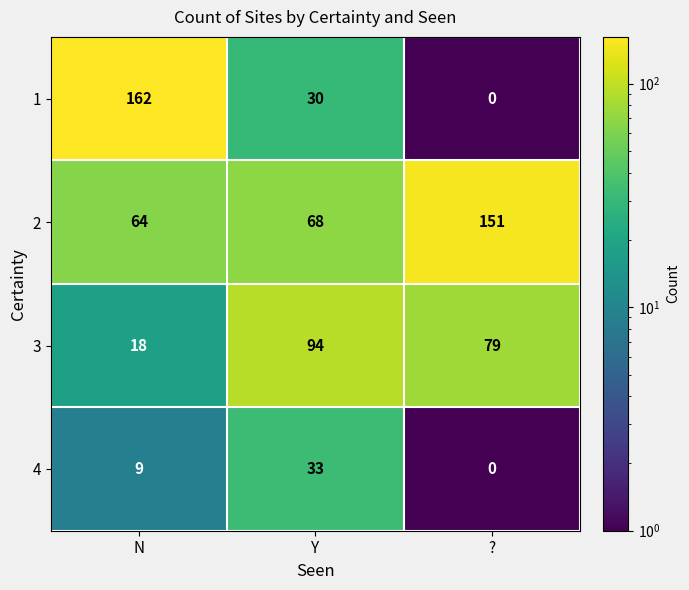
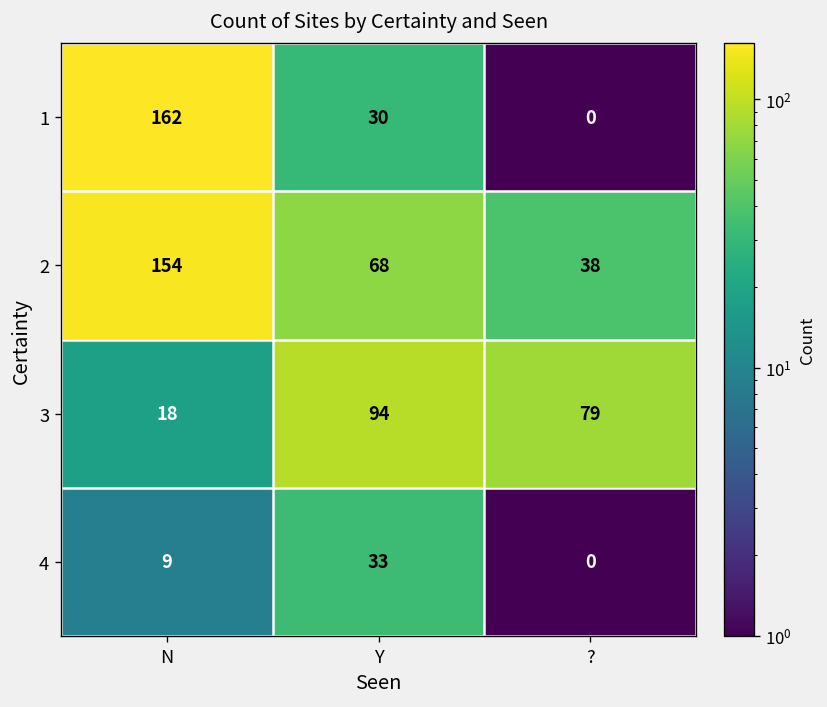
2, N: 64 -> 154
2, ?: 151 -> 38
